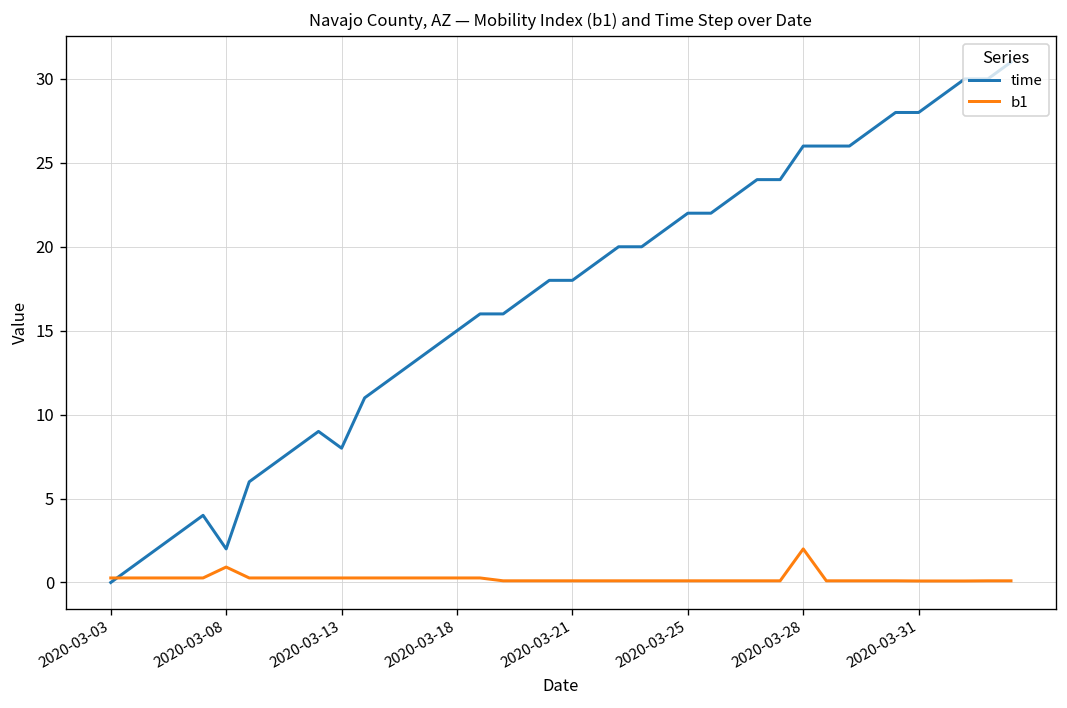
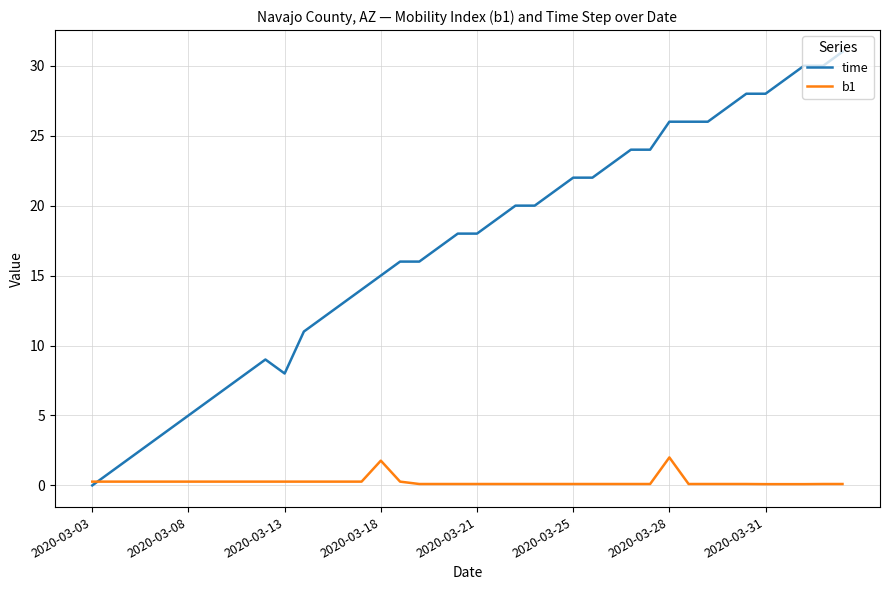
time, 2020-03-08: 2 -> 5
b1, 2020-03-08: 0.9 -> 0.3
b1, 2020-03-18: 0.3 -> 1.8
